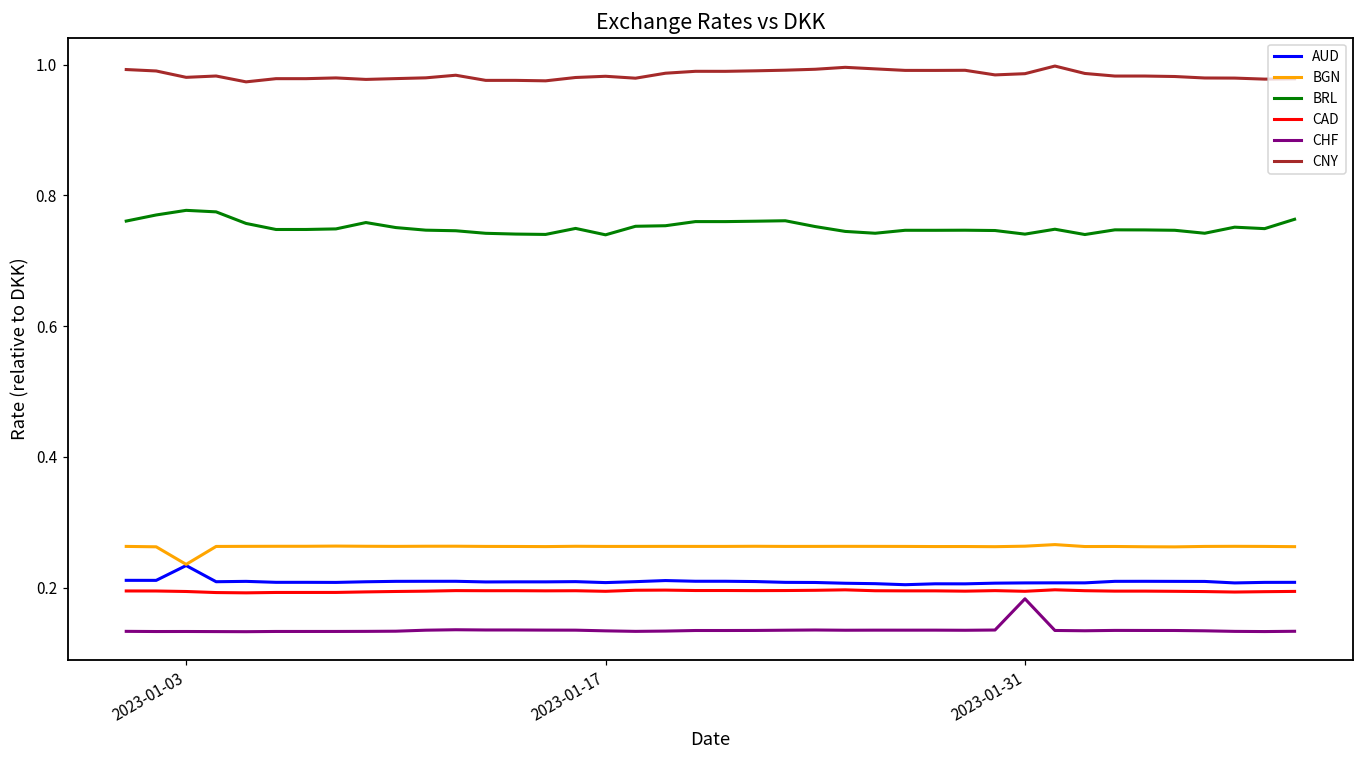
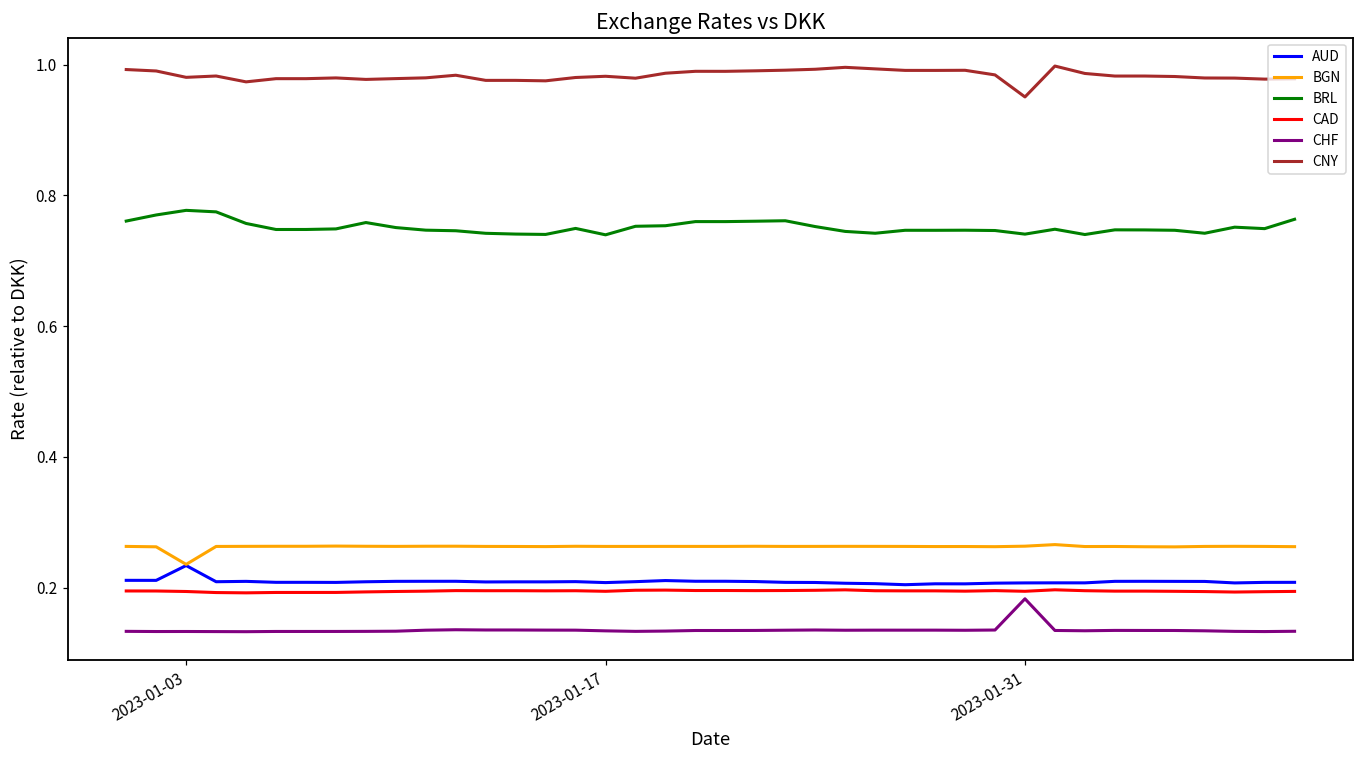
CNY, 2023-01-31: 0.99 -> 0.95
